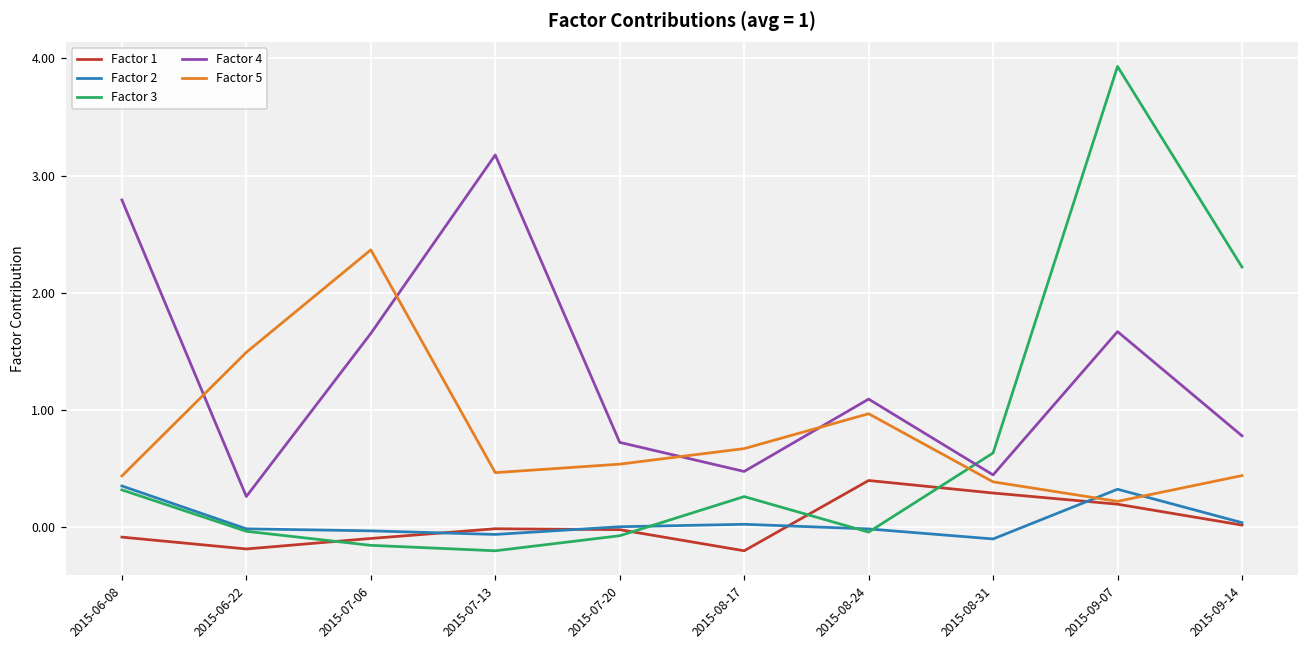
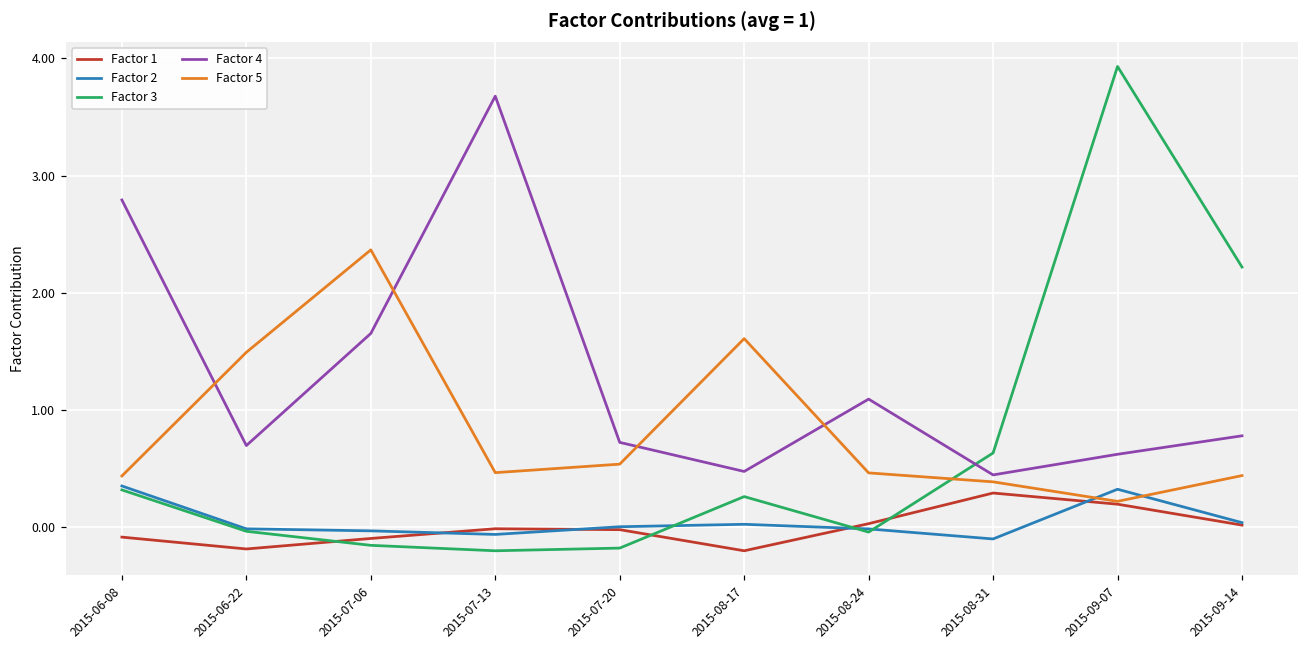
Factor 4, 2015-06-22: 0.26 -> 0.70
Factor 4, 2015-07-13: 3.18 -> 3.68
Factor 3, 2015-07-20: -0.07 -> -0.18
Factor 5, 2015-08-17: 0.67 -> 1.61
Factor 1, 2015-08-24: 0.40 -> 0.03
Factor 5, 2015-08-24: 0.97 -> 0.46
Factor 4, 2015-09-07: 1.67 -> 0.62
